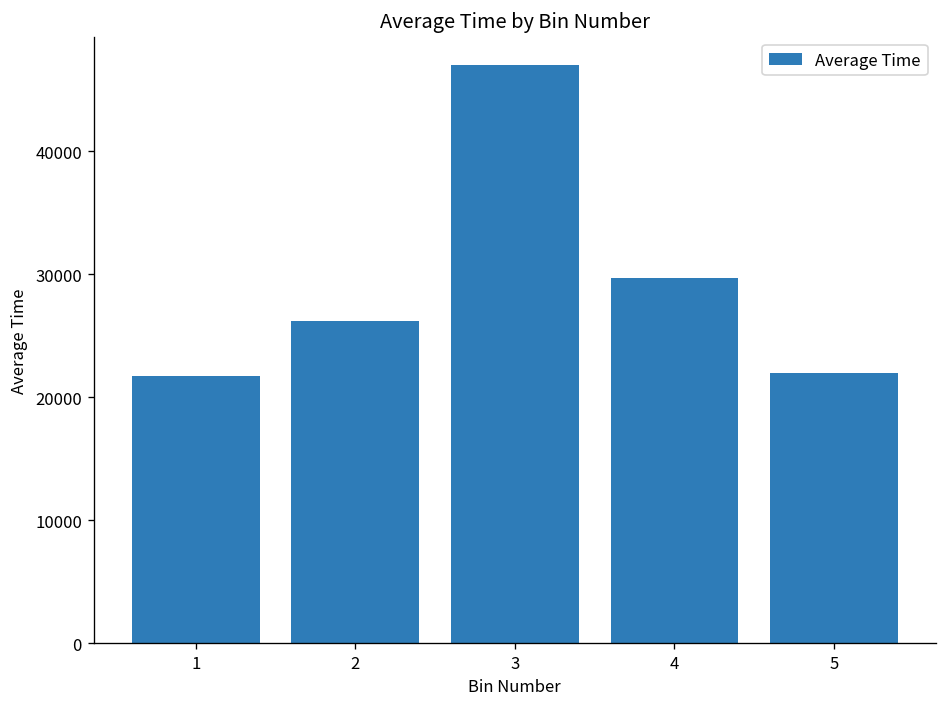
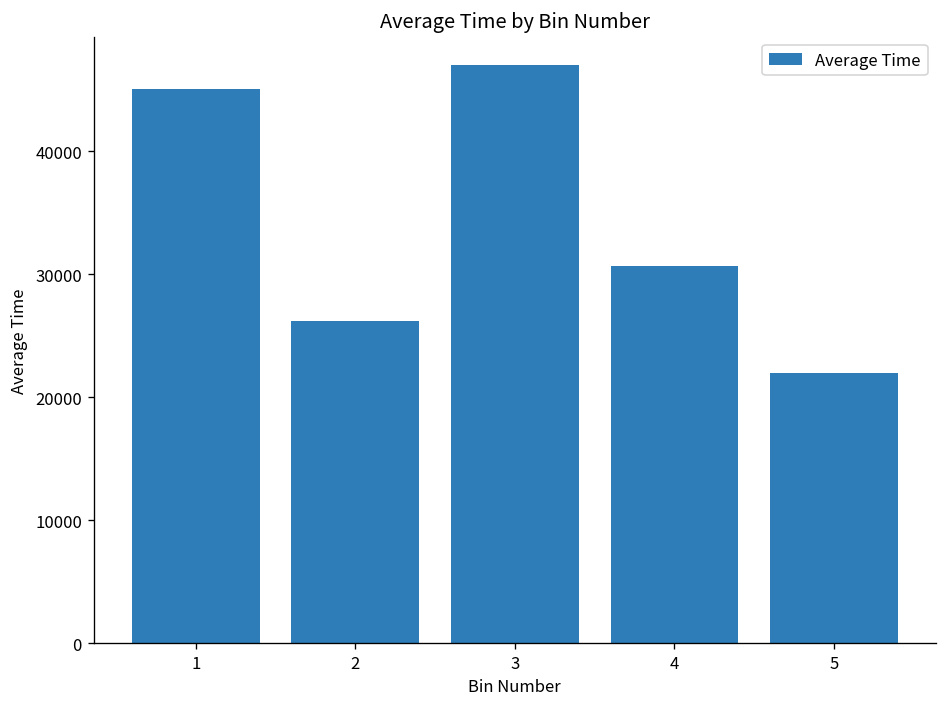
1: 21700 -> 45100
4: 29700 -> 30700
